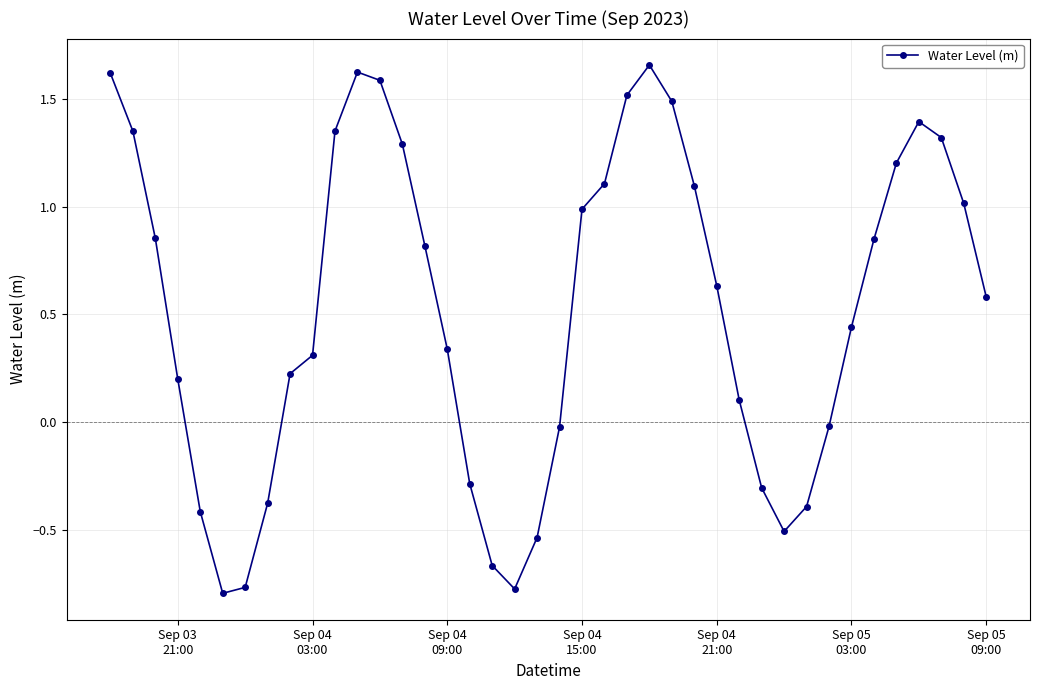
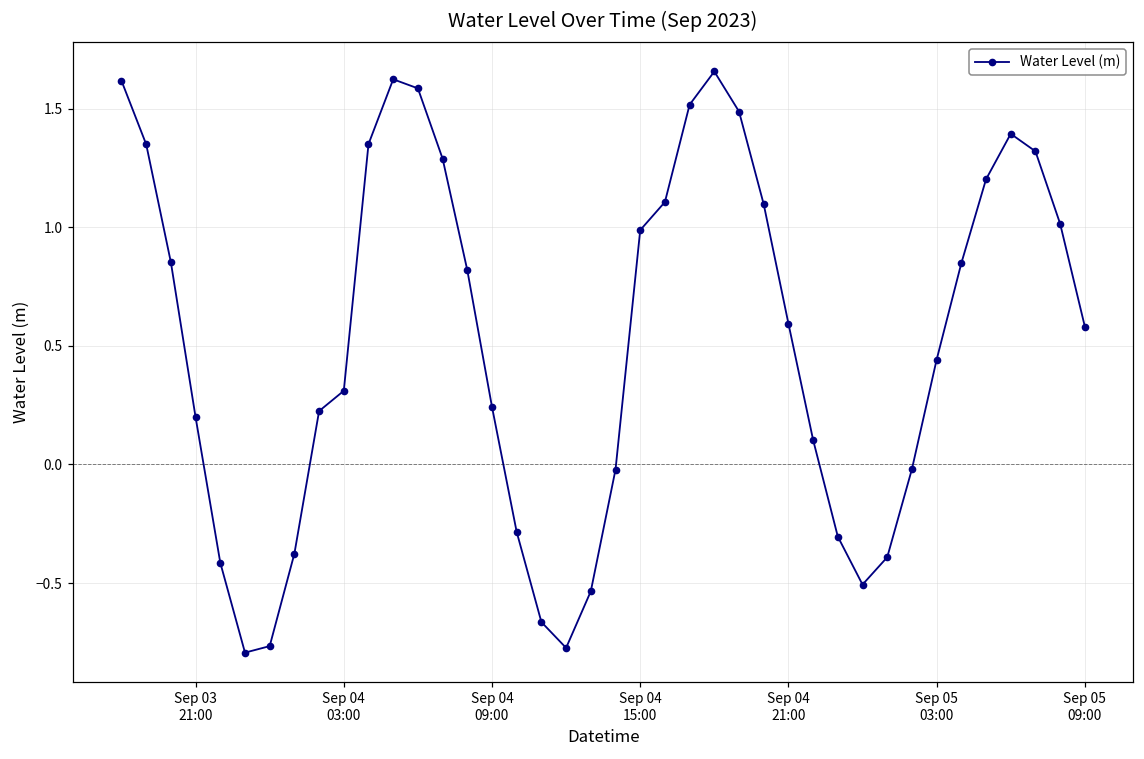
Sep 04 09:00: 0.34 -> 0.24
Sep 04 21:00: 0.63 -> 0.59
